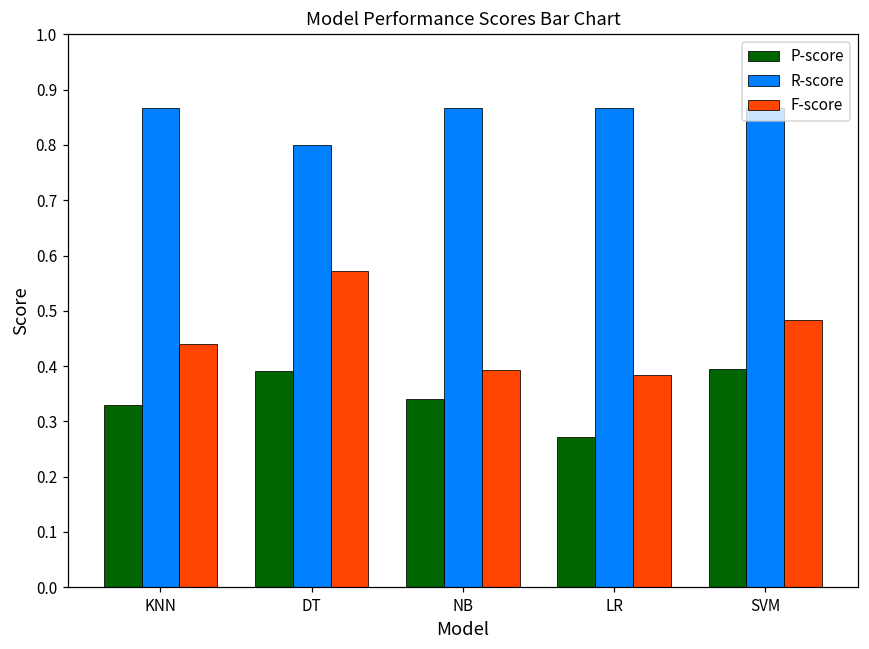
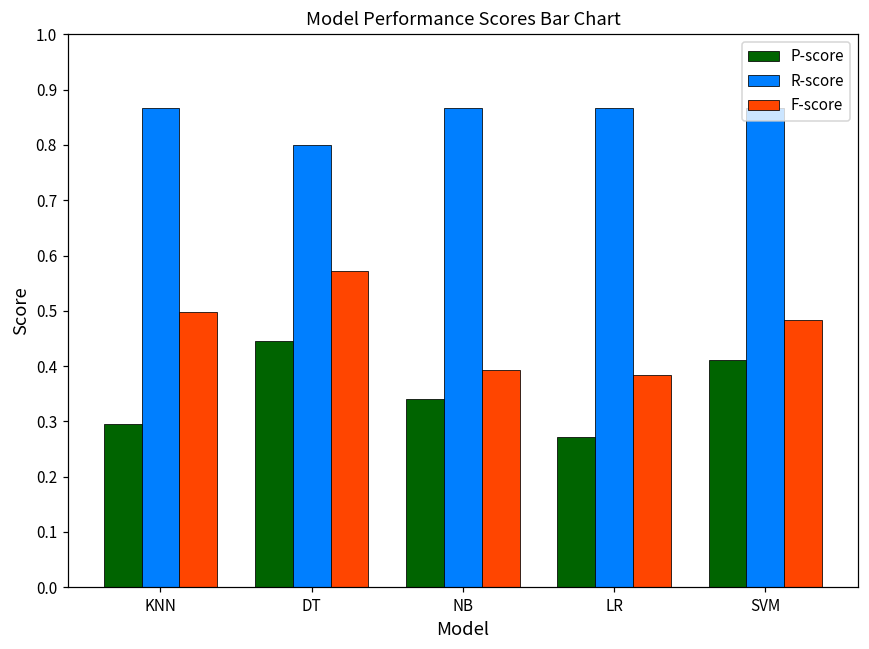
P-score, KNN: 0.33 -> 0.30
F-score, KNN: 0.44 -> 0.50
P-score, DT: 0.39 -> 0.44
P-score, SVM: 0.39 -> 0.41
